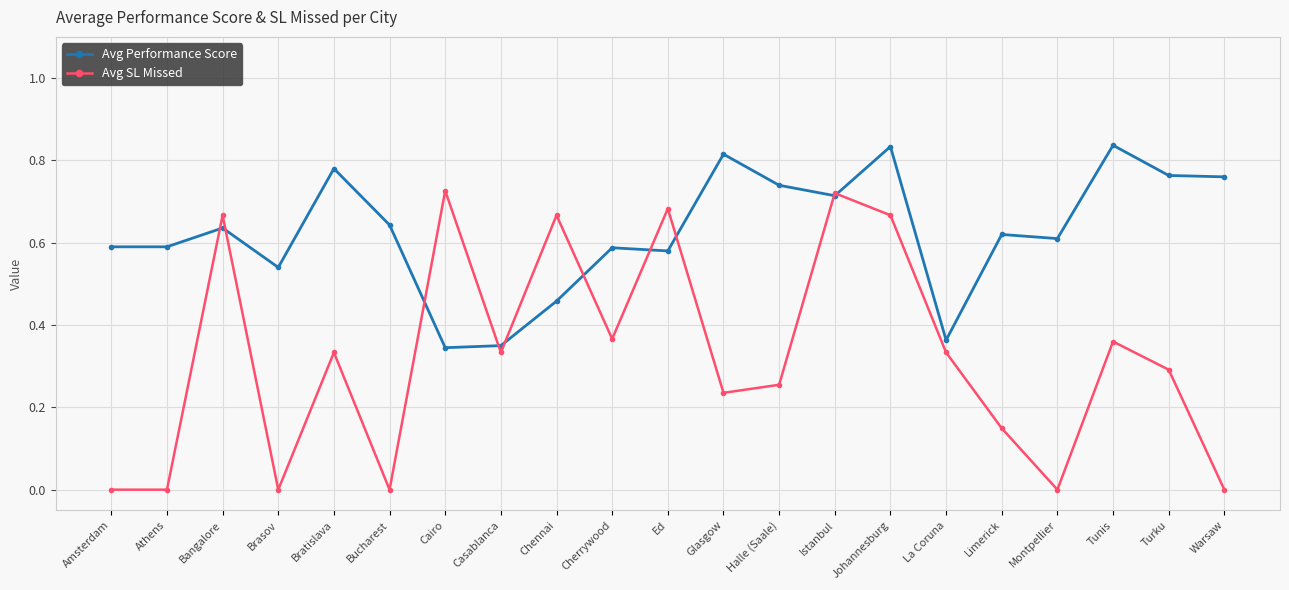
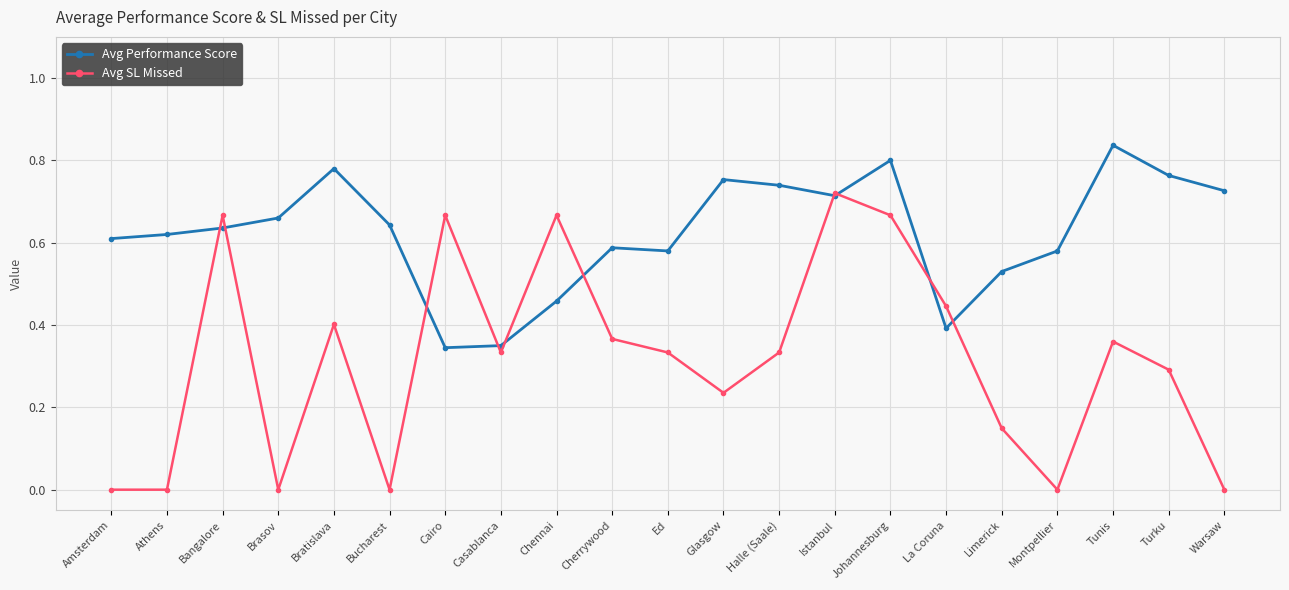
Avg Performance Score, Amsterdam: 0.59 -> 0.61
Avg Performance Score, Athens: 0.59 -> 0.62
Avg Performance Score, Brasov: 0.54 -> 0.66
Avg SL Missed, Bratislava: 0.33 -> 0.40
Avg SL Missed, Cairo: 0.73 -> 0.67
Avg SL Missed, Ed: 0.68 -> 0.33
Avg Performance Score, Glasgow: 0.82 -> 0.75
Avg SL Missed, Halle (Saale): 0.25 -> 0.33
Avg Performance Score, Johannesburg: 0.83 -> 0.80
Avg Performance Score, La Coruna: 0.36 -> 0.39
Avg SL Missed, La Coruna: 0.33 -> 0.45
Avg Performance Score, Limerick: 0.62 -> 0.53
Avg Performance Score, Montpellier: 0.61 -> 0.58
Avg Performance Score, Warsaw: 0.76 -> 0.73
